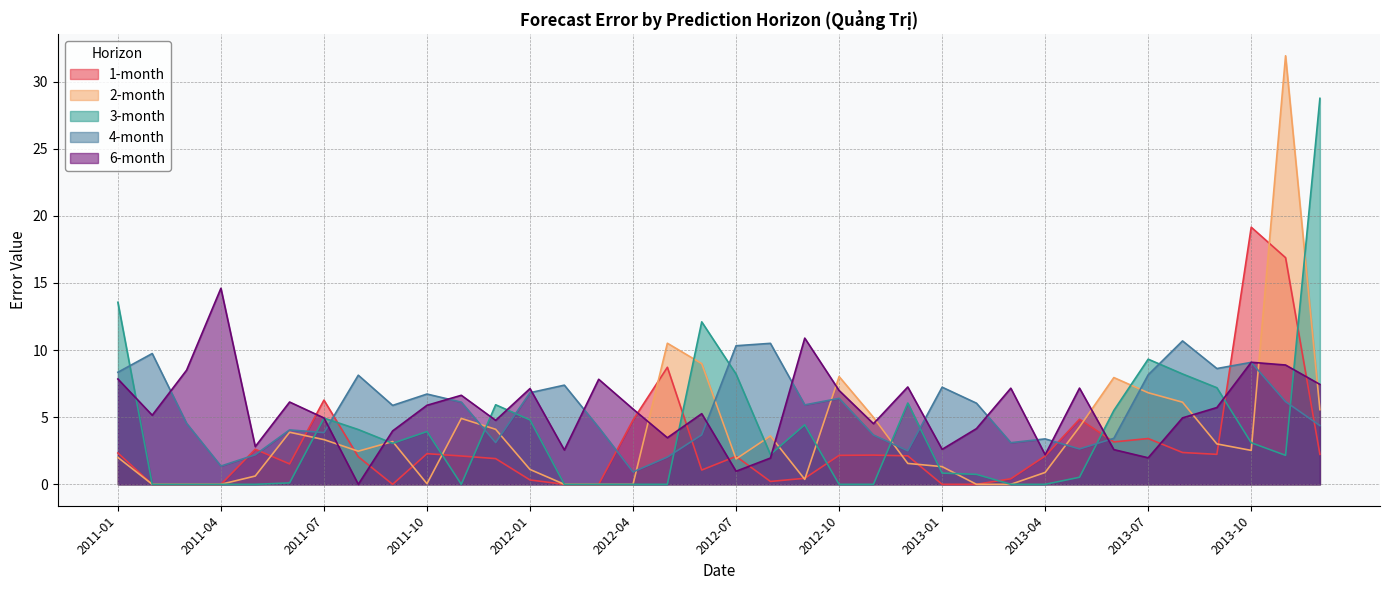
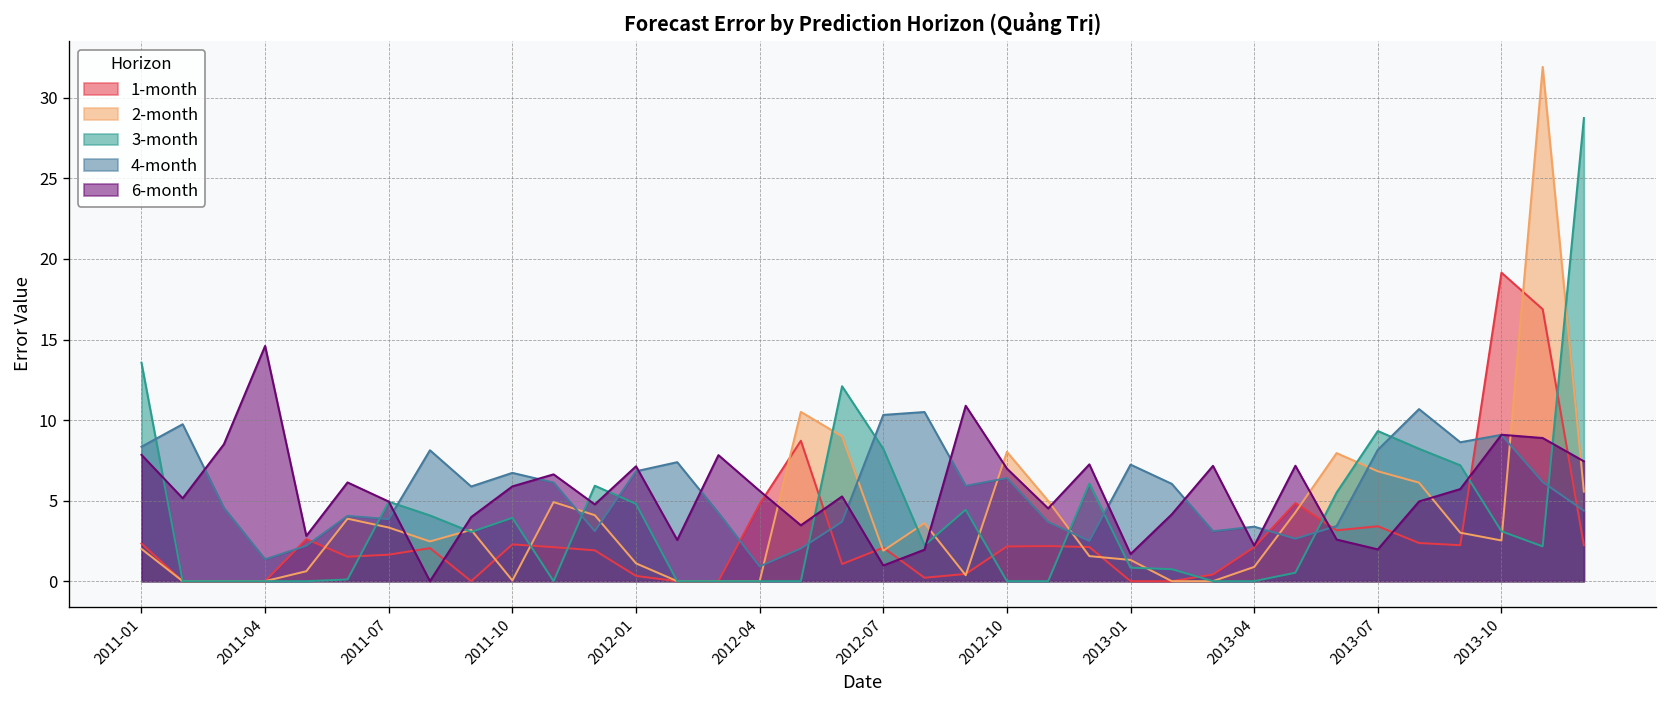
1-month, 2011-07: 6.3 -> 1.6
6-month, 2013-01: 2.6 -> 1.7
